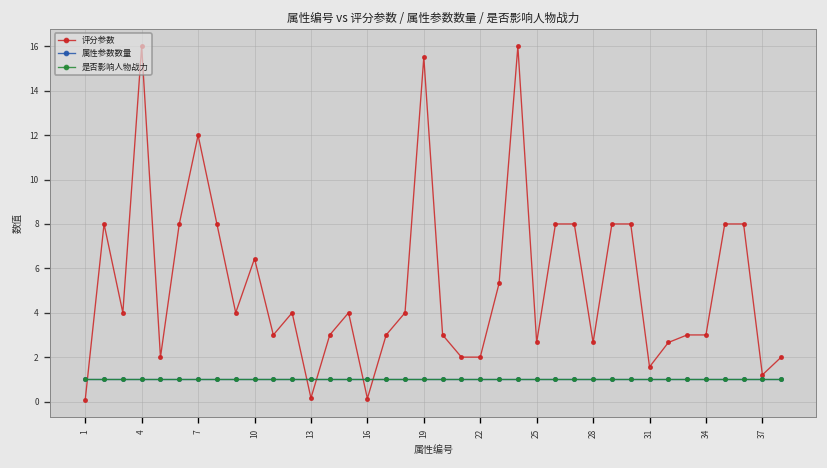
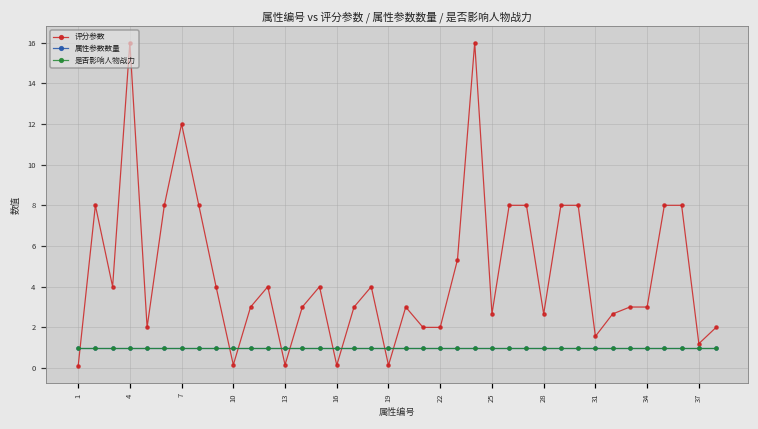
评分参数, 10: 6.4 -> 0.2
评分参数, 19: 15.5 -> 0.1
